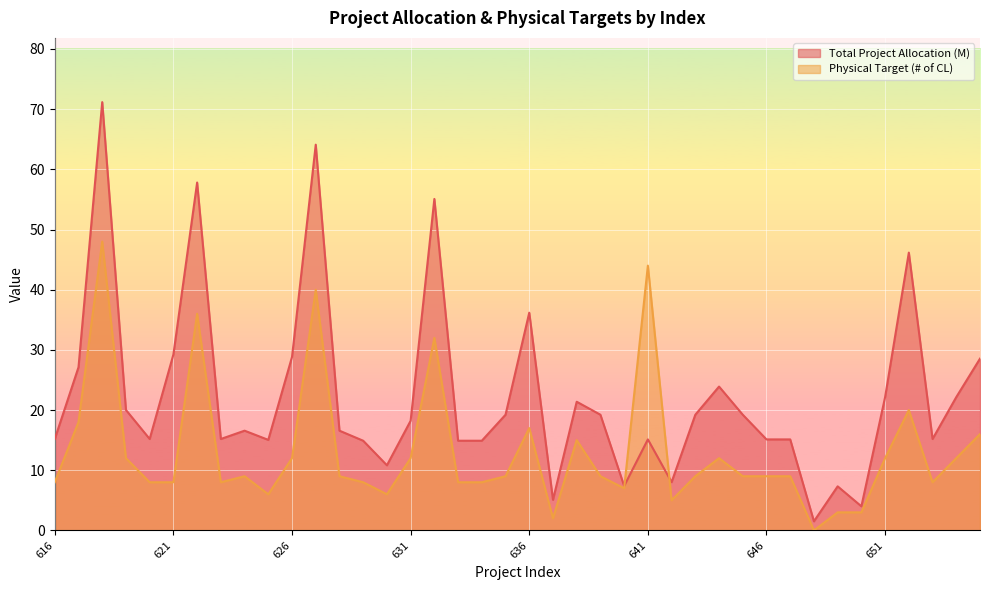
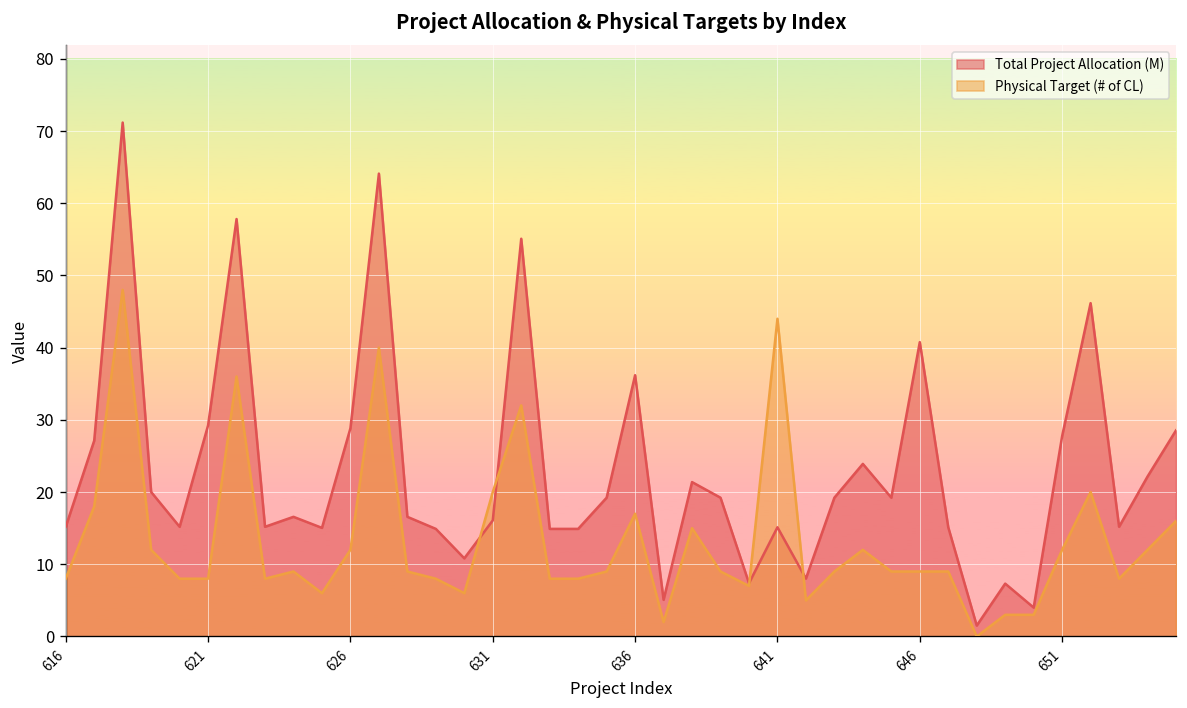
Total Project Allocation (M), 631: 18 -> 16
Physical Target (# of CL), 631: 12 -> 20
Total Project Allocation (M), 646: 15 -> 41
Total Project Allocation (M), 651: 22 -> 28
